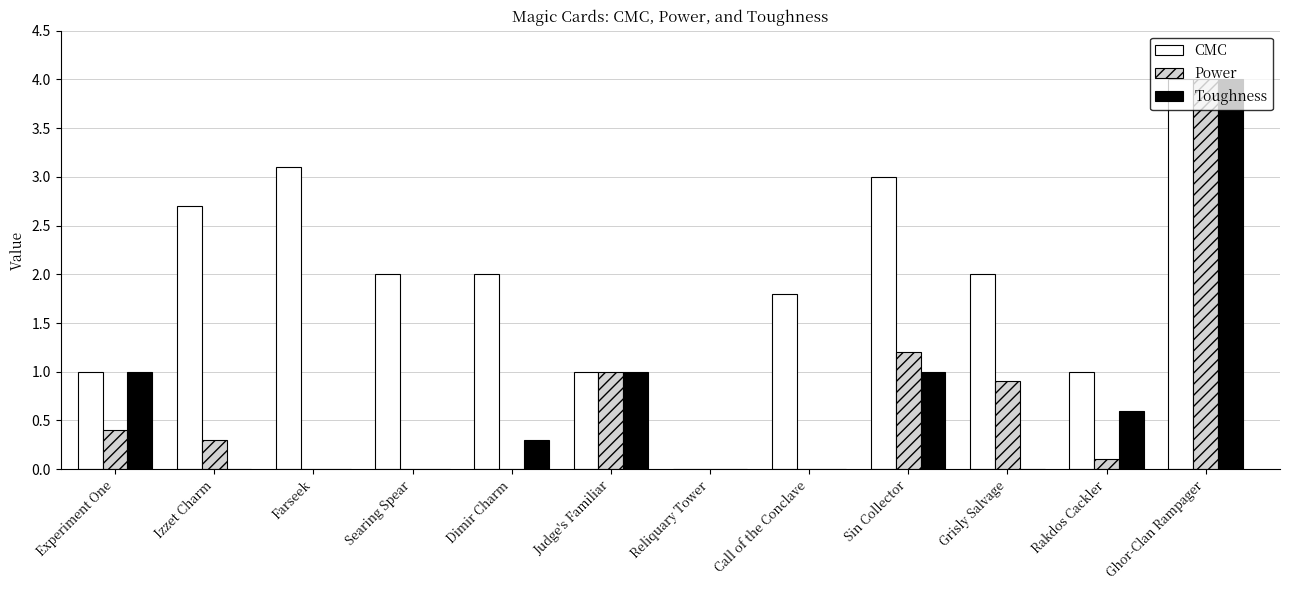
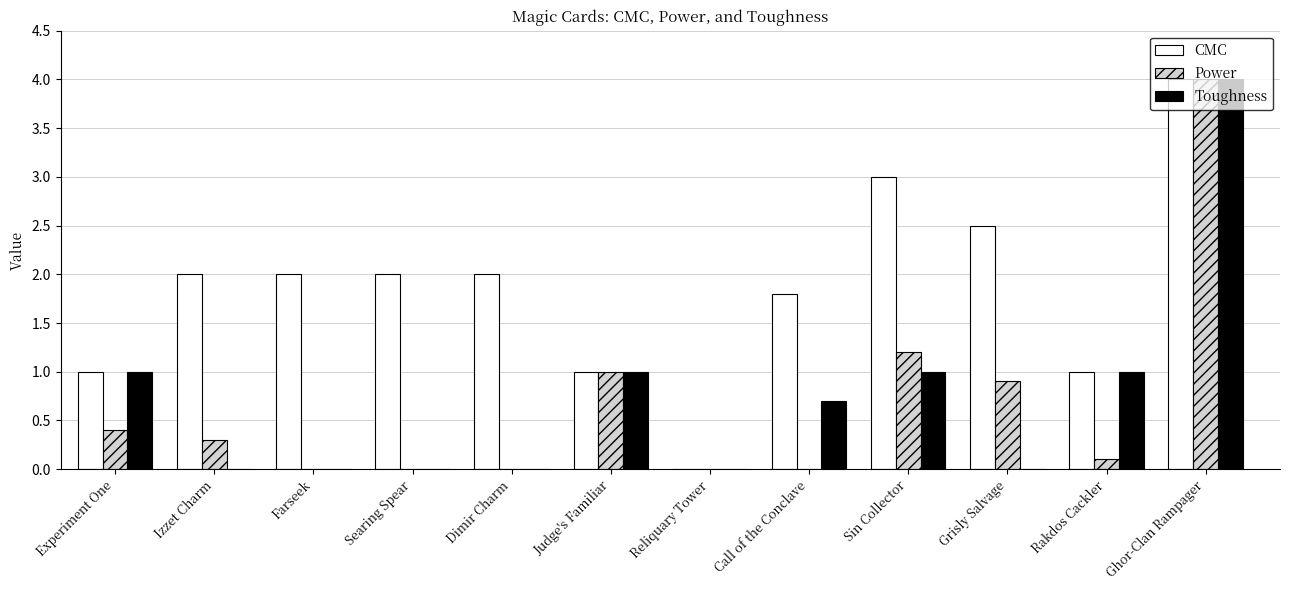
CMC, Izzet Charm: 2.7 -> 2.0
CMC, Farseek: 3.1 -> 2.0
Toughness, Dimir Charm: 0.3 -> 0.0
Toughness, Call of the Conclave: 0.0 -> 0.7
CMC, Grisly Salvage: 2.0 -> 2.5
Toughness, Rakdos Cackler: 0.6 -> 1.0
